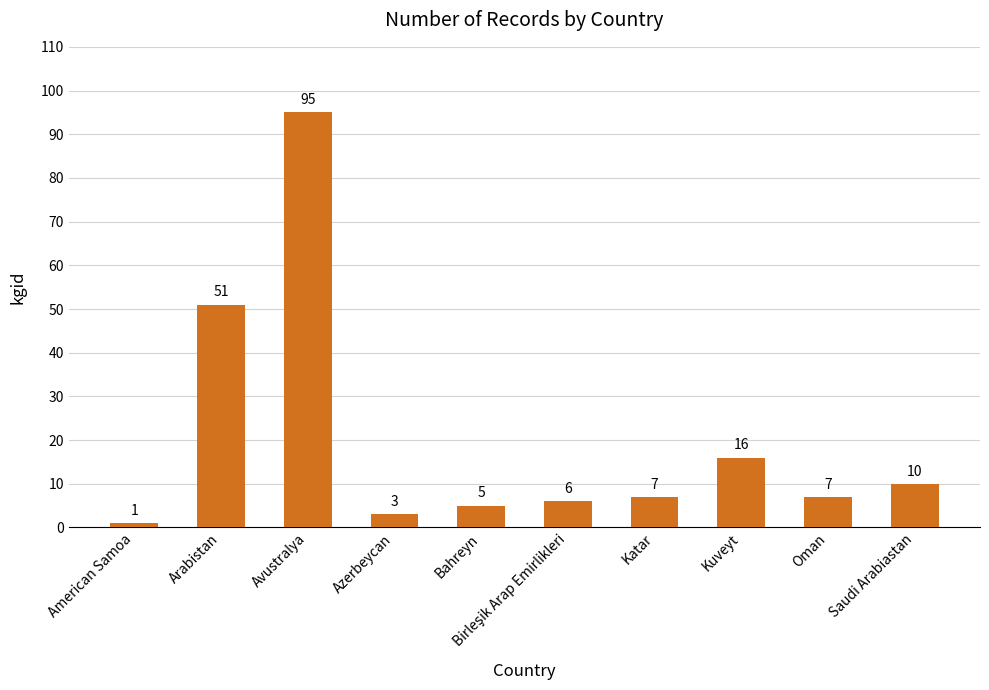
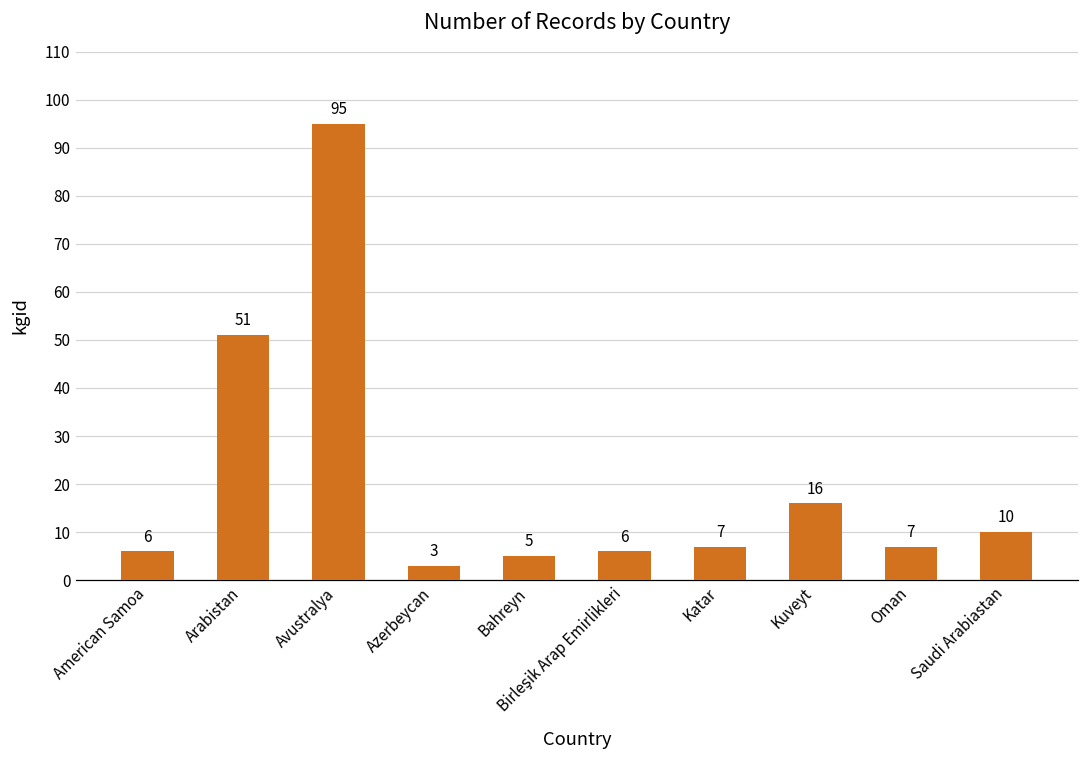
American Samoa: 1 -> 6
